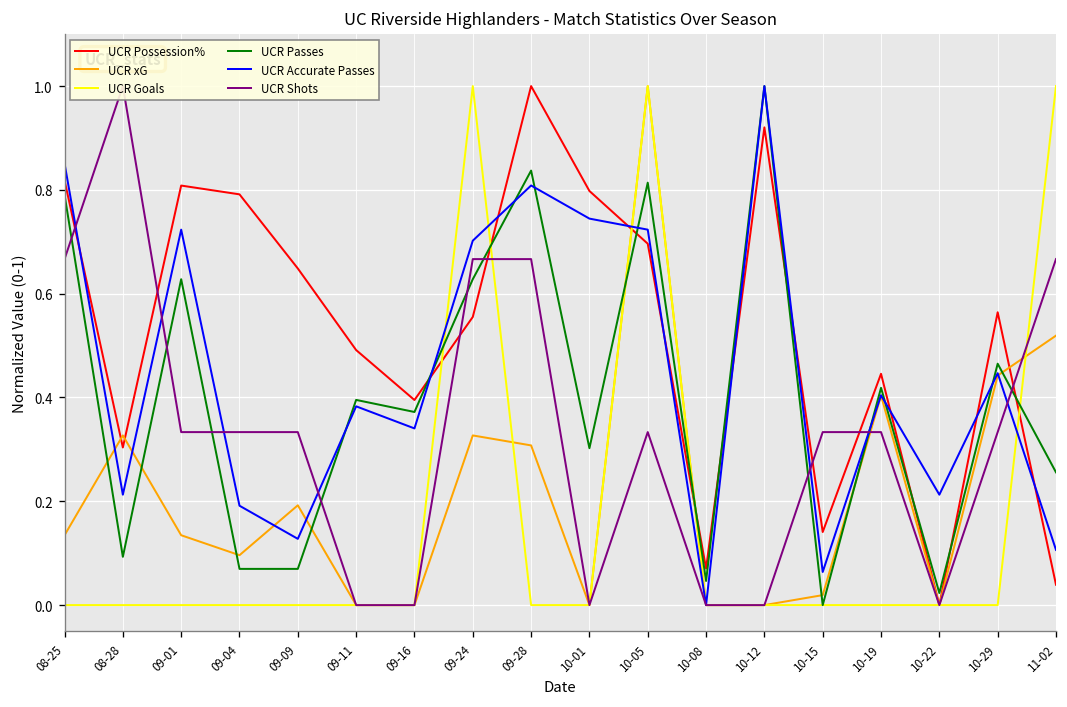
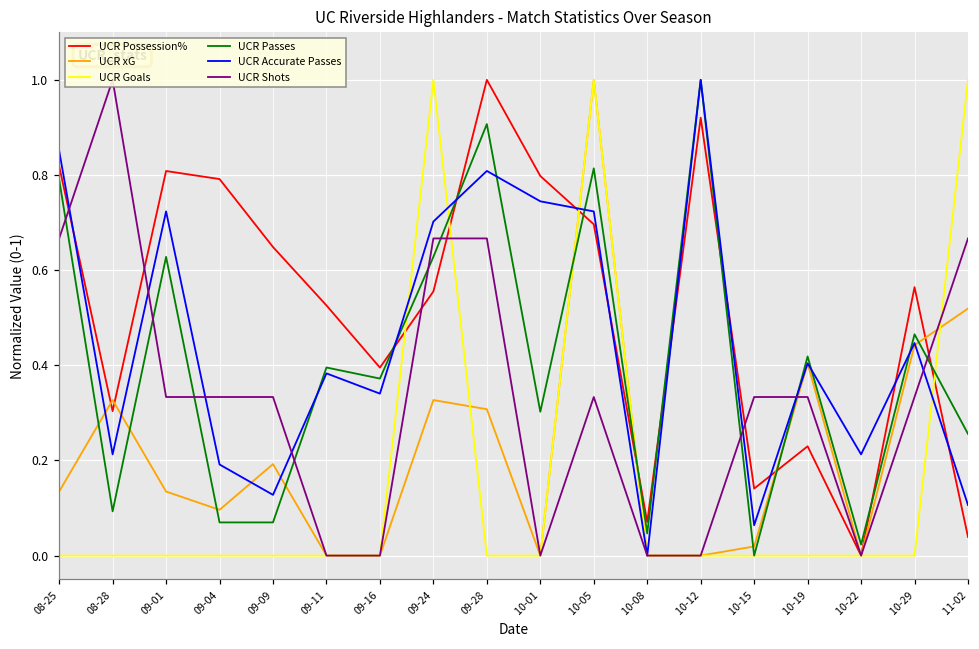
UCR Possession%, 09-11: 0.49 -> 0.53
UCR Passes, 09-28: 0.84 -> 0.91
UCR Possession%, 10-19: 0.45 -> 0.23
